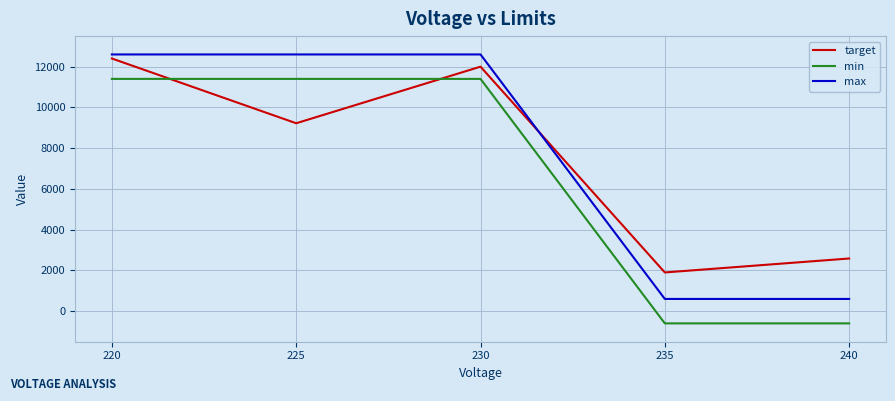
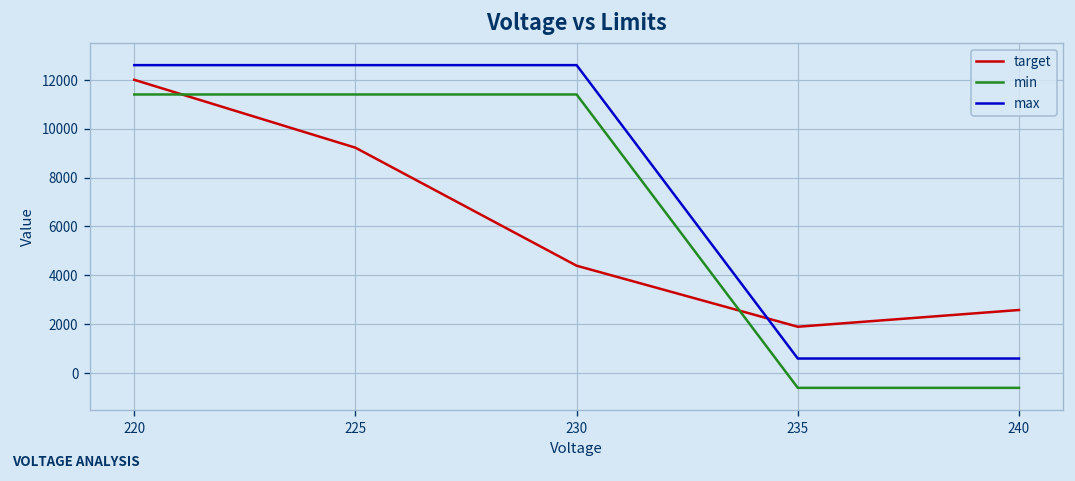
target, 220: 12400 -> 12000
target, 230: 12000 -> 4400
